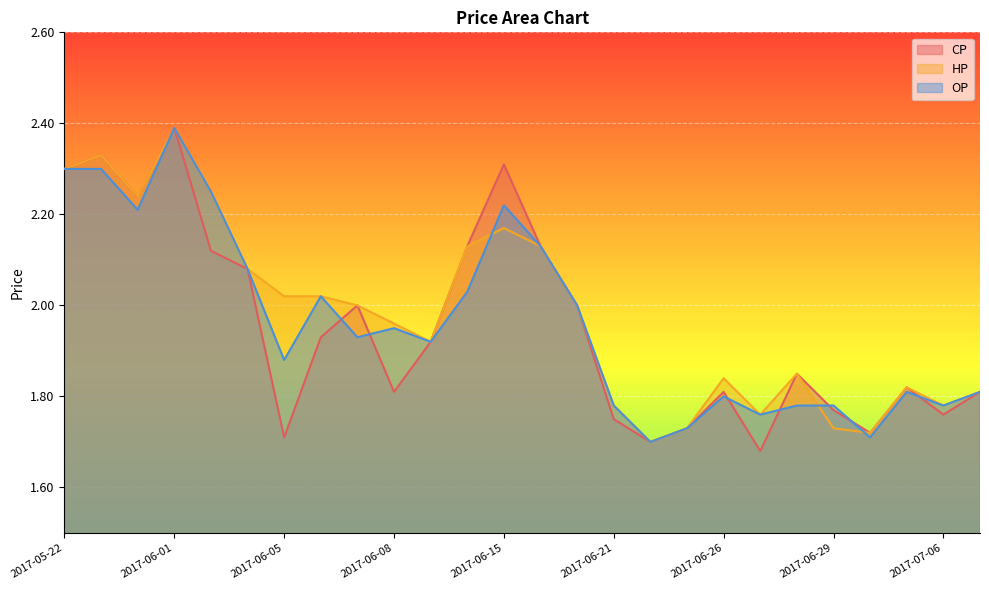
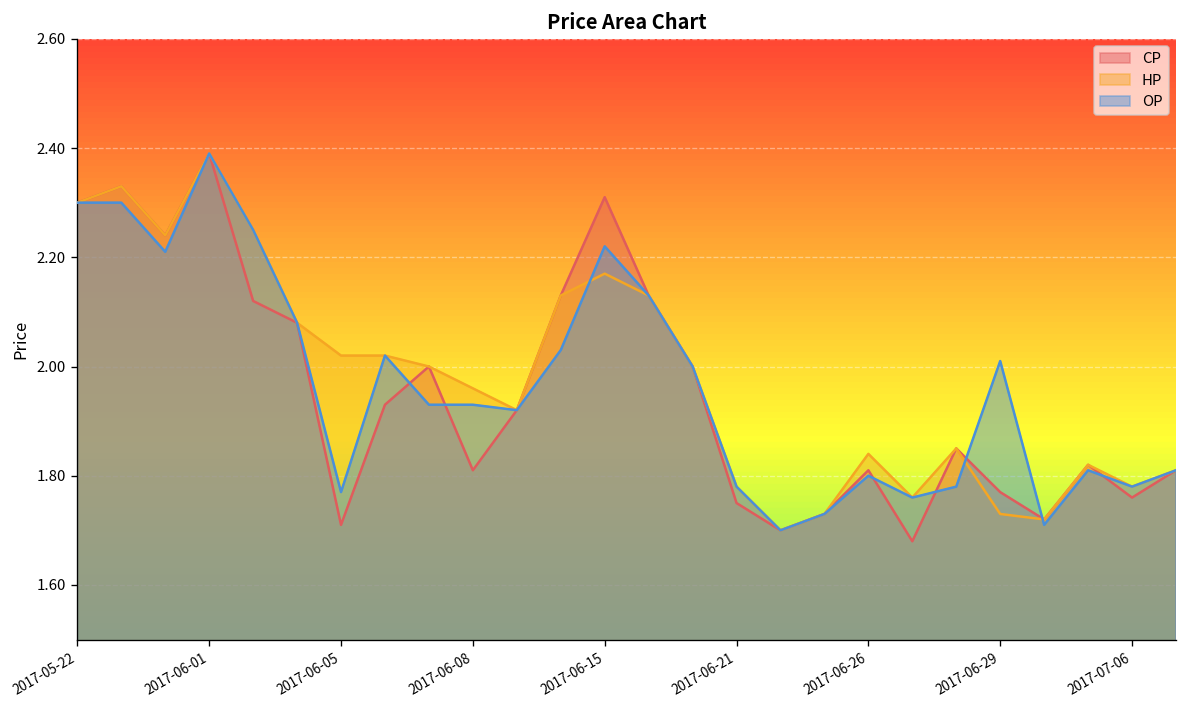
OP, 2017-06-05: 1.88 -> 1.77
OP, 2017-06-08: 1.95 -> 1.93
OP, 2017-06-29: 1.78 -> 2.01
